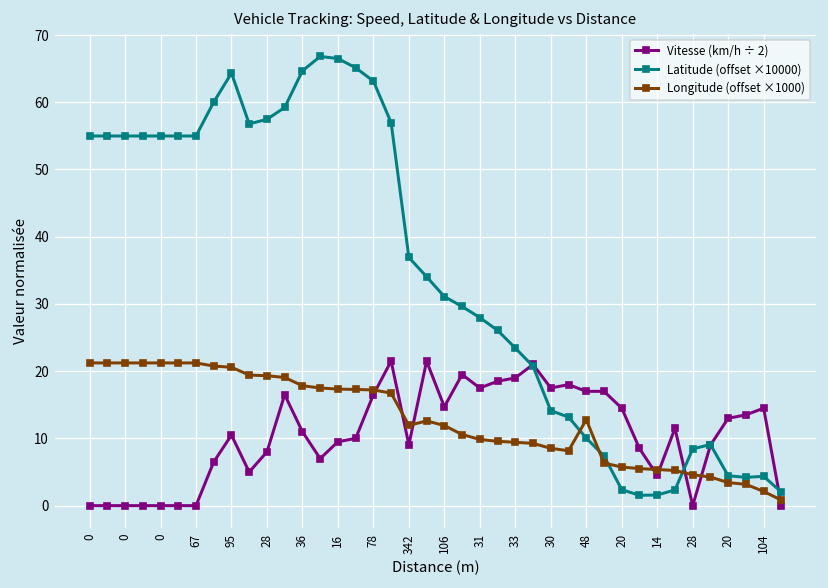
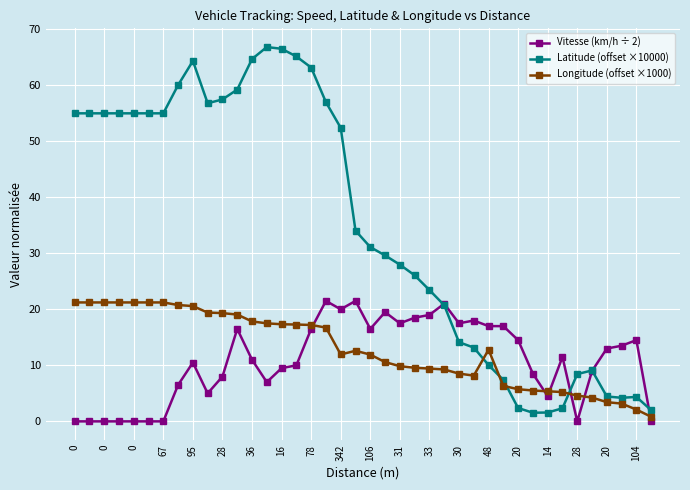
Vitesse (km/h ÷ 2), 342: 9 -> 20
Latitude (offset ×10000), 342: 37 -> 52
Vitesse (km/h ÷ 2), 106: 15 -> 17
